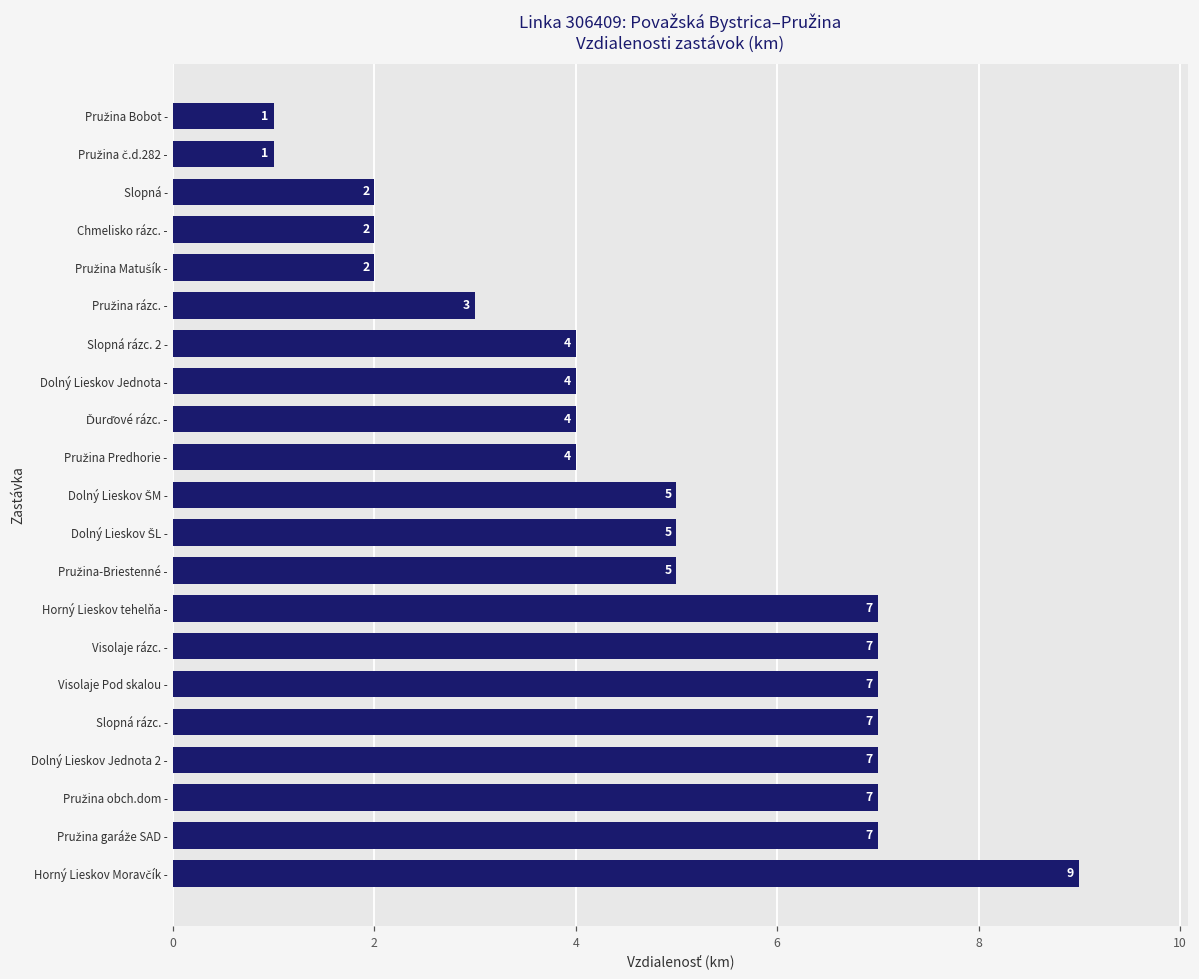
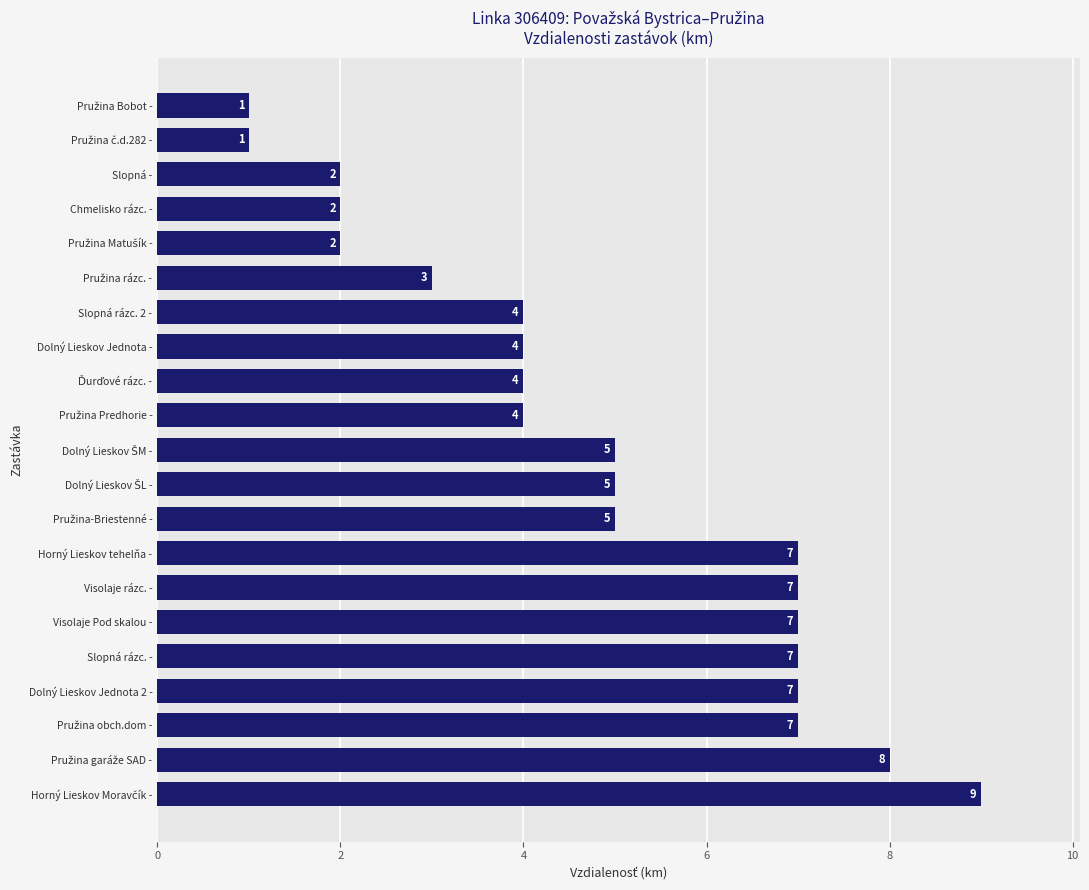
Pružina garáže SAD -: 7 -> 8
